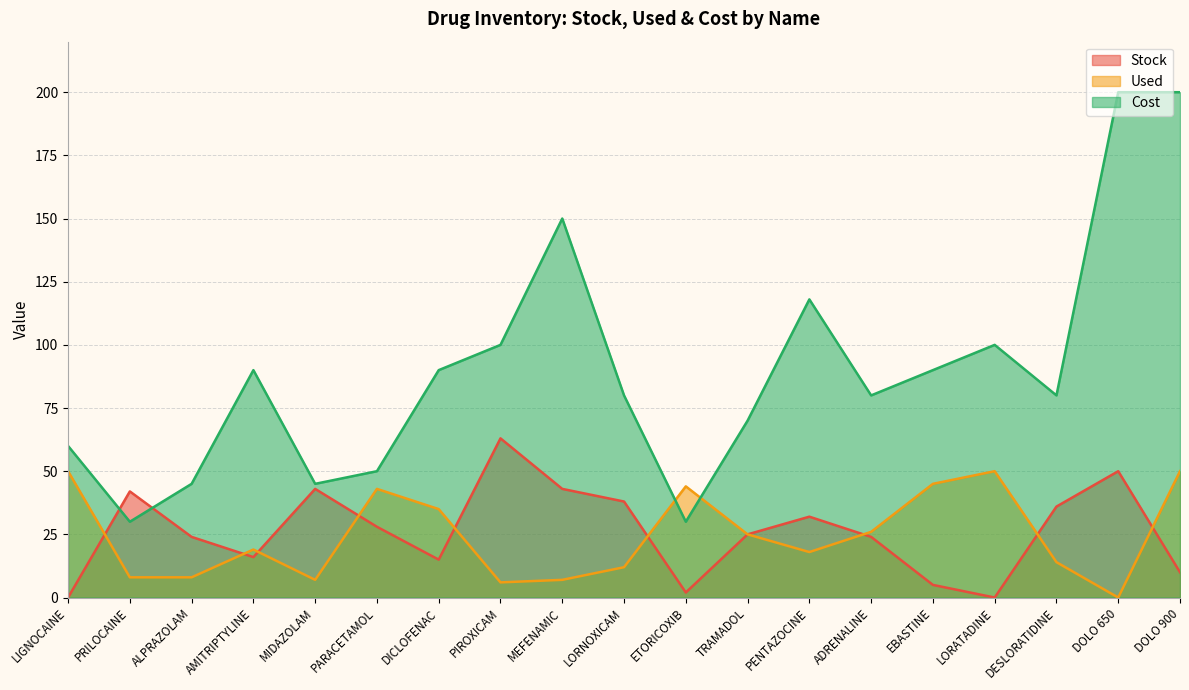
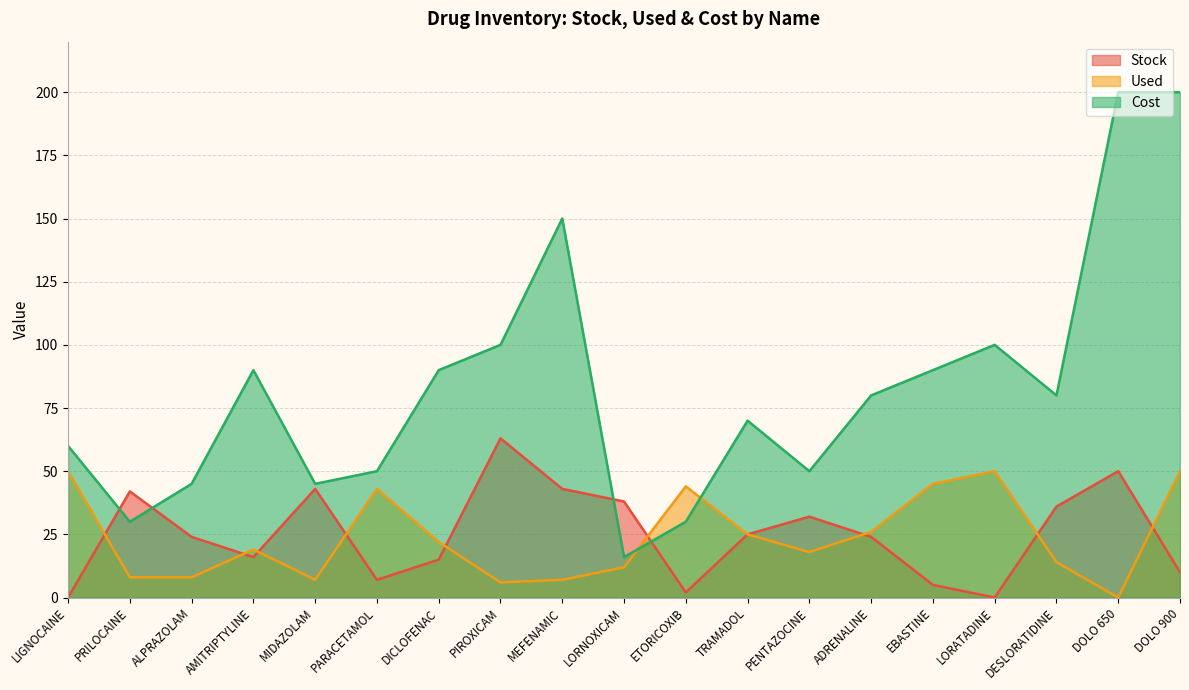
Stock, PARACETAMOL: 28 -> 7
Used, DICLOFENAC: 35 -> 22
Cost, LORNOXICAM: 80 -> 16
Cost, PENTAZOCINE: 118 -> 50
